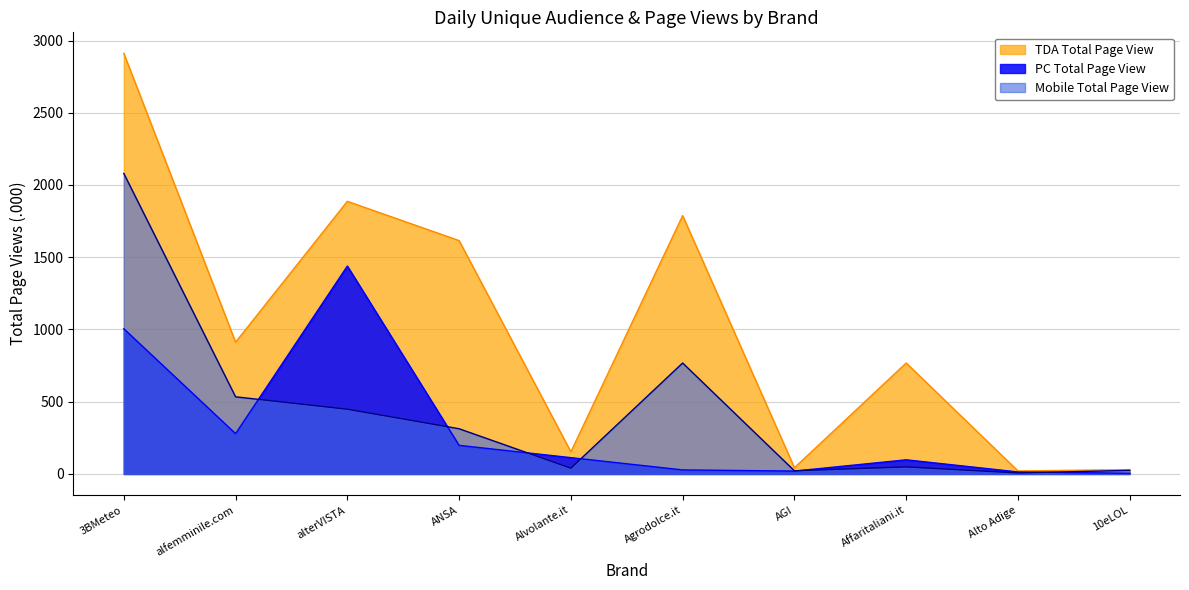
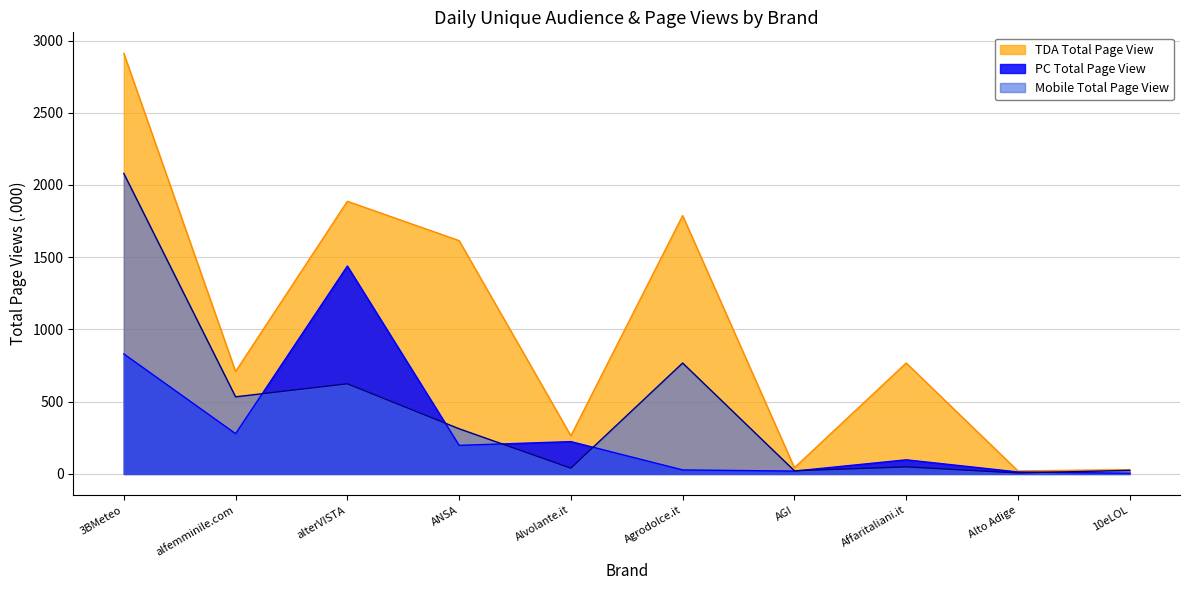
PC Total Page View, 3BMeteo: 1010 -> 830
TDA Total Page View, alfemminile.com: 910 -> 710
Mobile Total Page View, alterVISTA: 450 -> 620
TDA Total Page View, Alvolante.it: 150 -> 260
PC Total Page View, Alvolante.it: 110 -> 220
